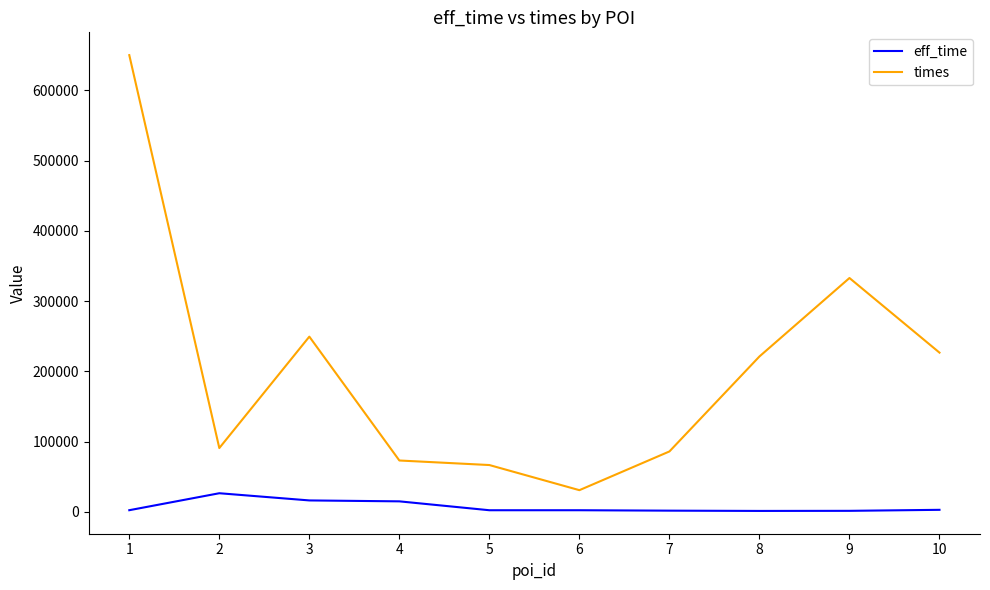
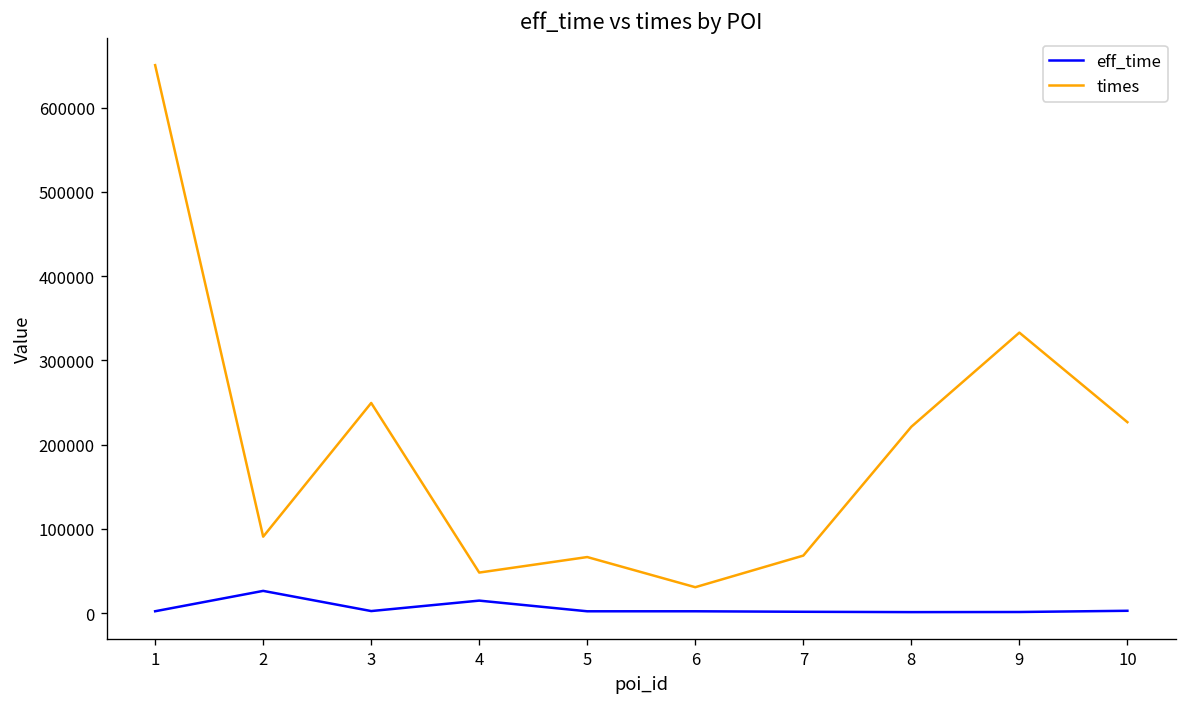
eff_time, 3: 20000 -> 0
times, 4: 70000 -> 50000
times, 7: 90000 -> 70000
